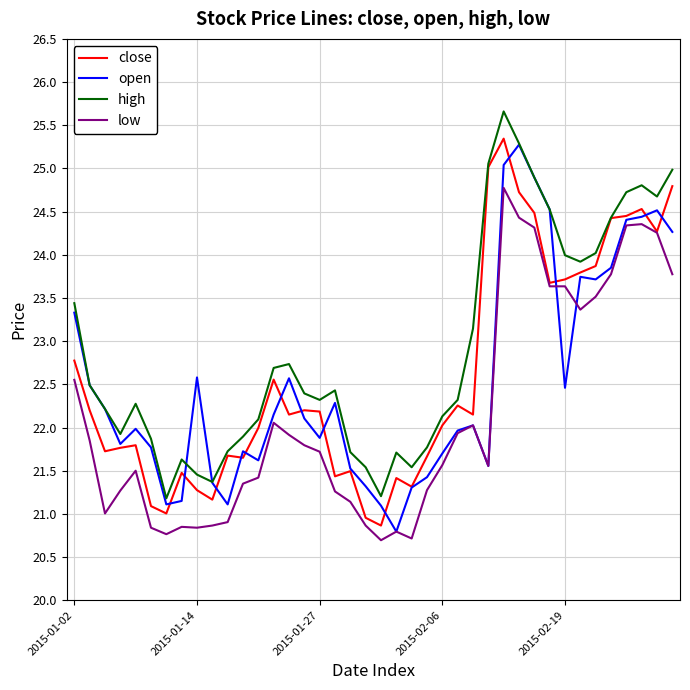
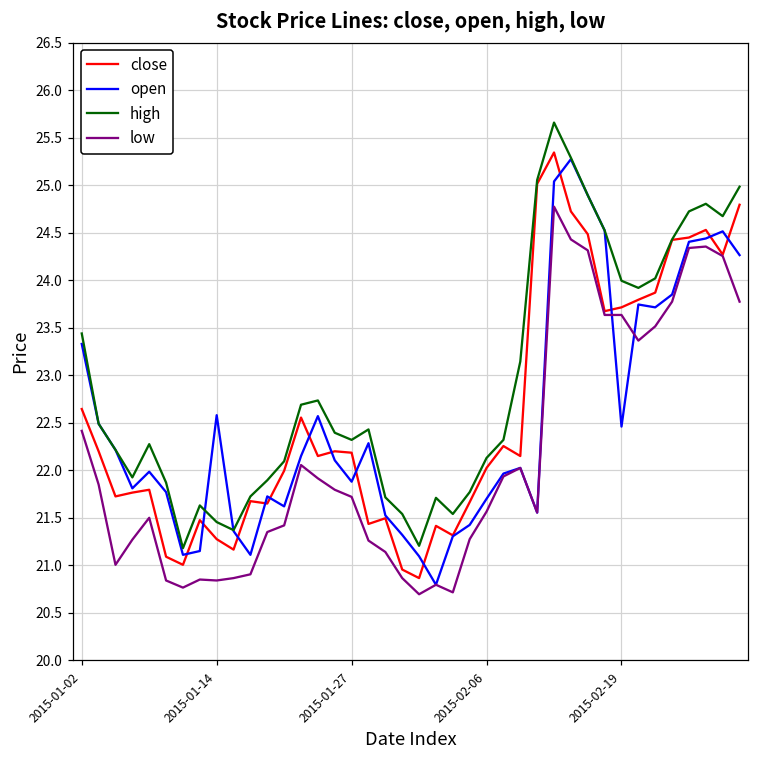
close, 2015-01-02: 22.8 -> 22.6
low, 2015-01-02: 22.6 -> 22.4
